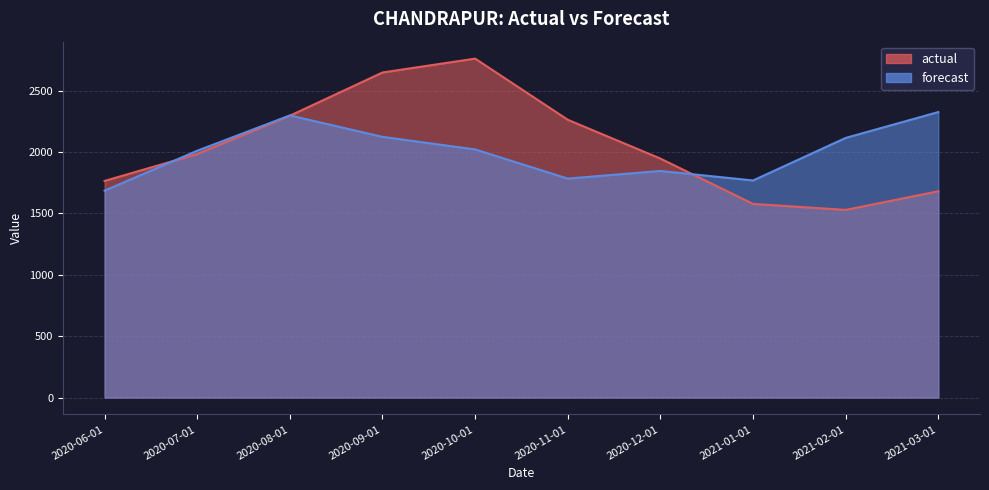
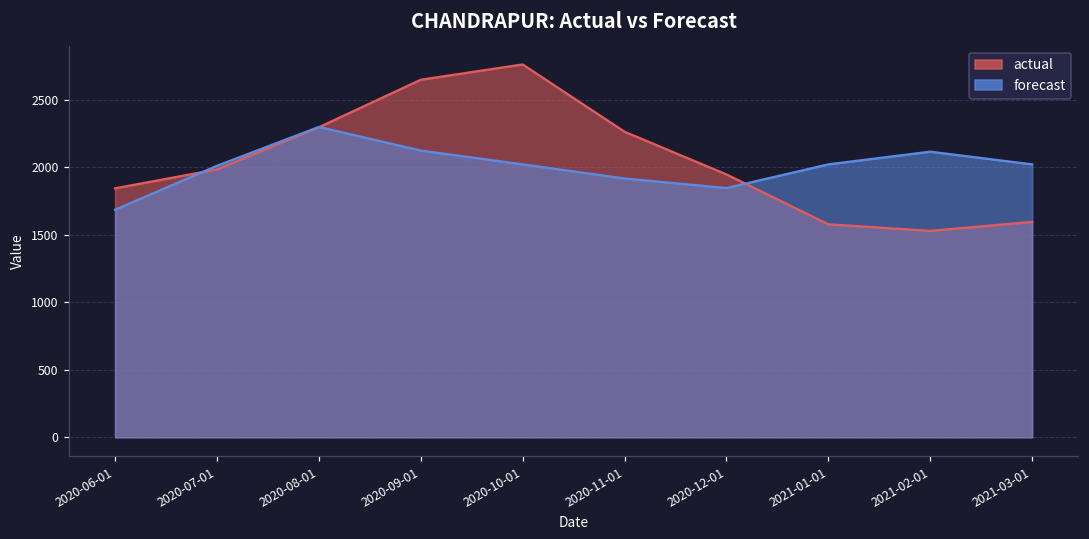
actual, 2020-06-01: 1760 -> 1840
forecast, 2020-11-01: 1780 -> 1920
forecast, 2021-01-01: 1770 -> 2020
actual, 2021-03-01: 1680 -> 1600
forecast, 2021-03-01: 2320 -> 2020
